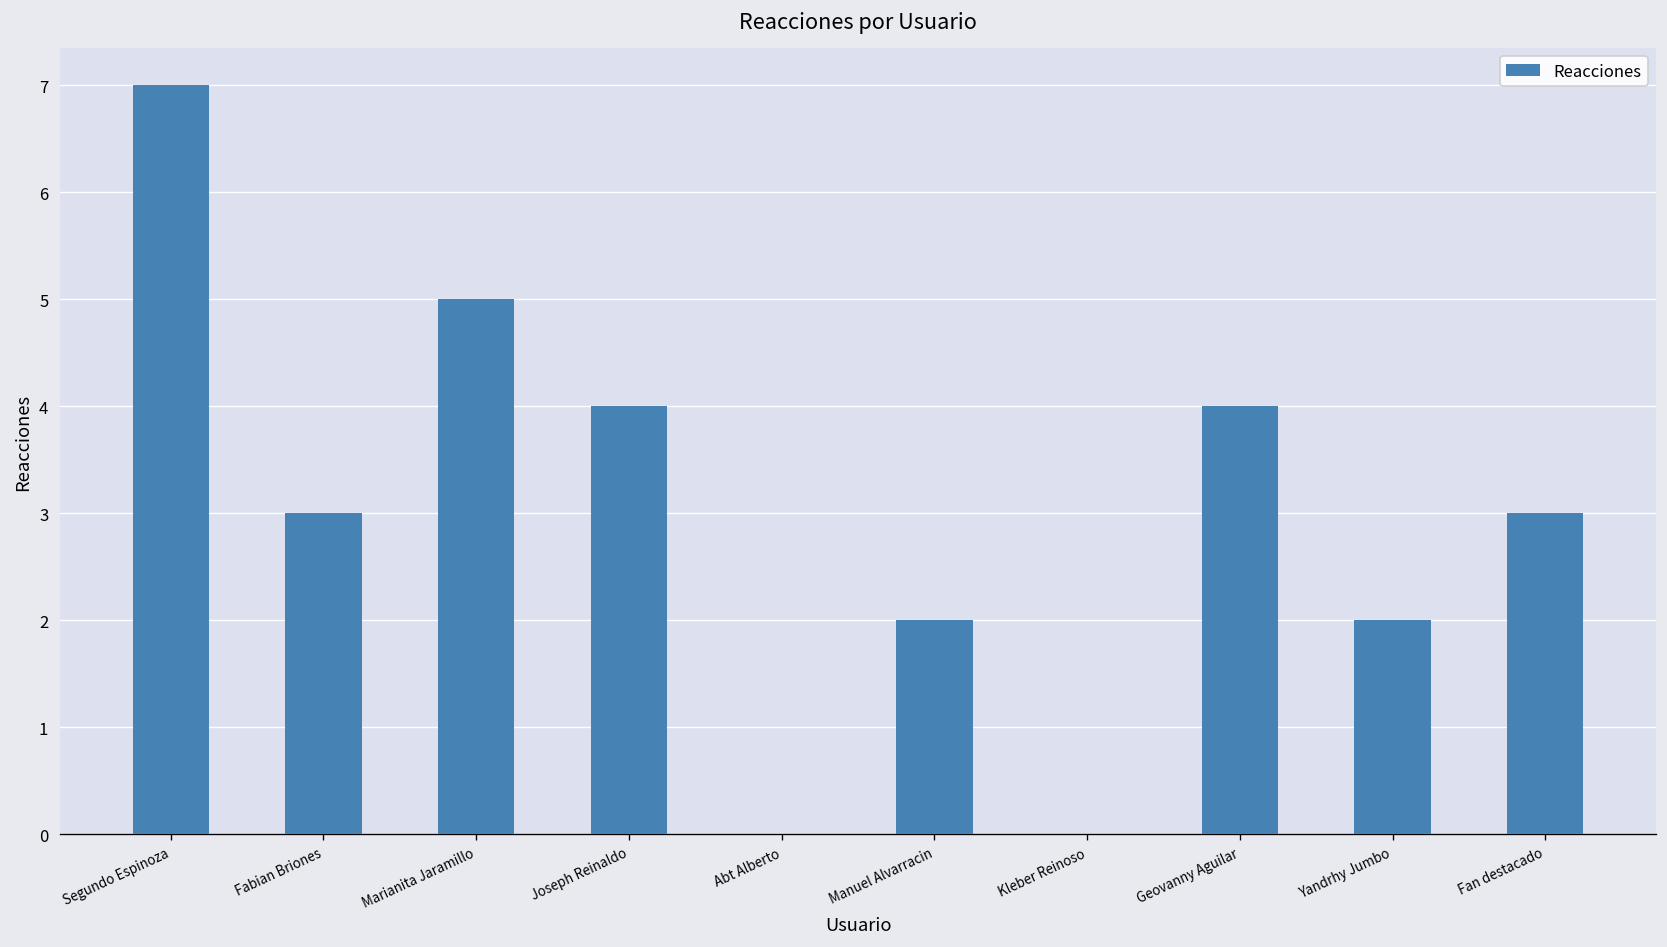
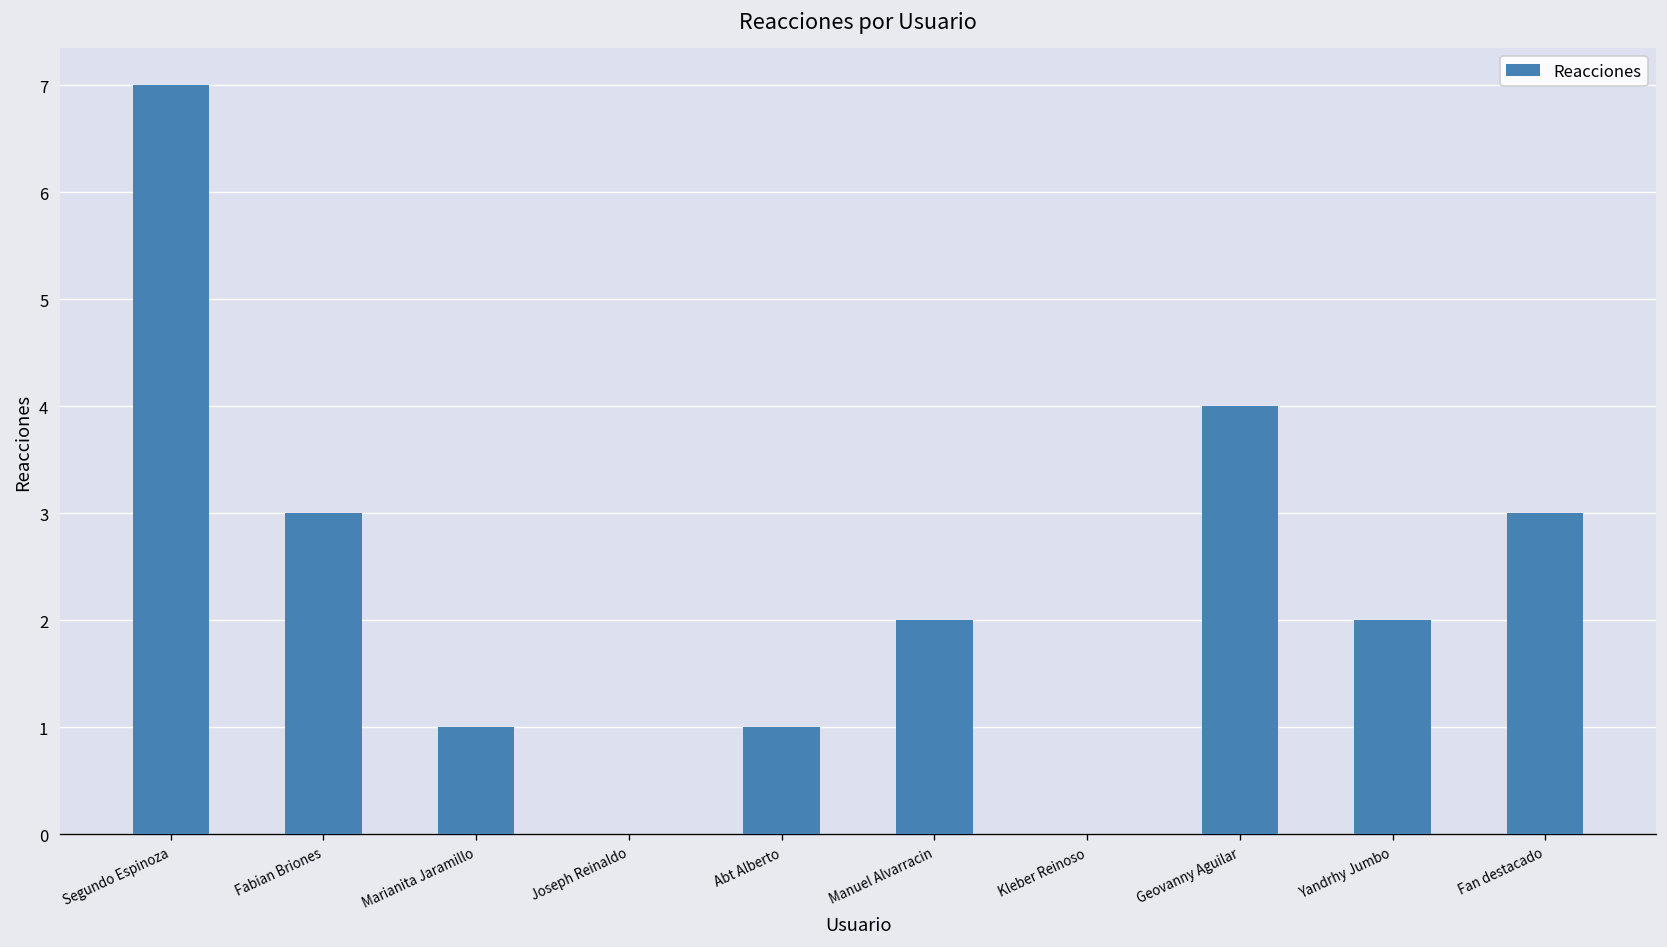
Marianita Jaramillo: 5 -> 1
Joseph Reinaldo: 4 -> 0
Abt Alberto: 0 -> 1
